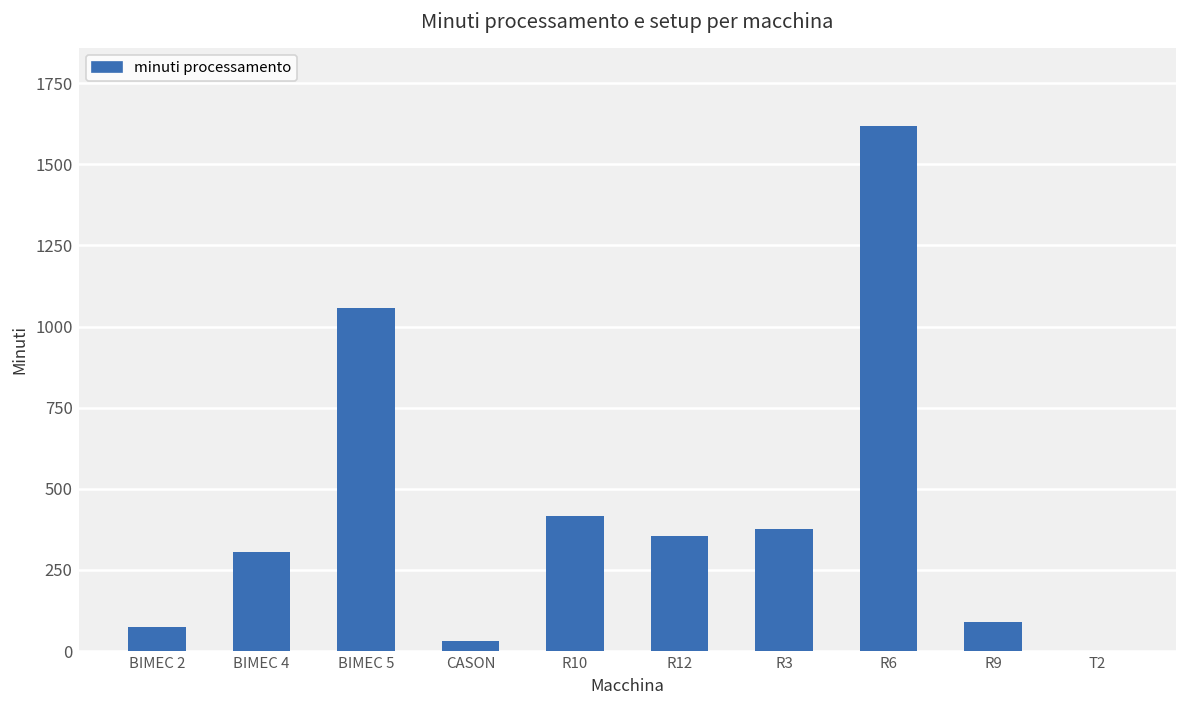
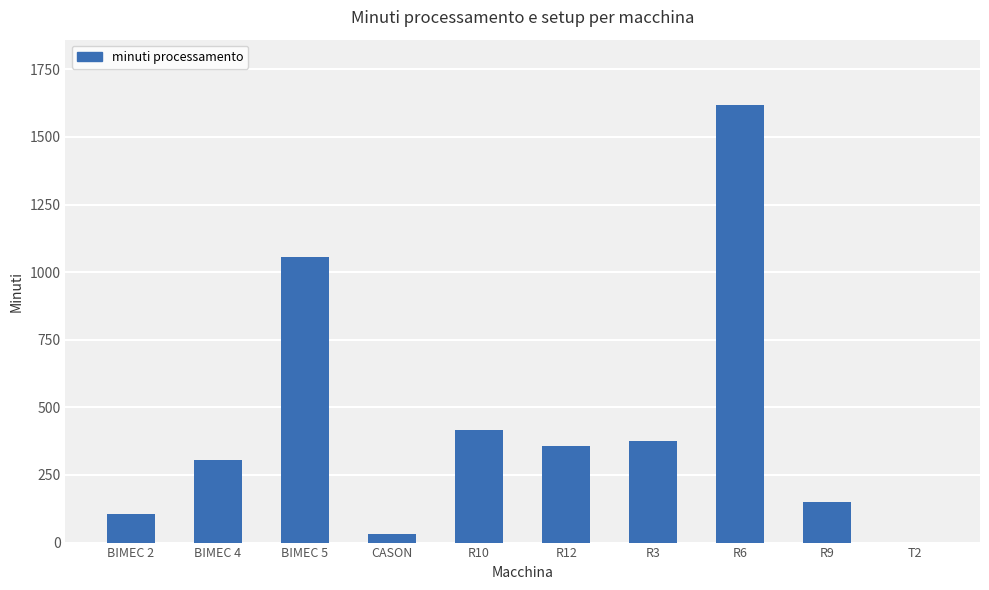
BIMEC 2: 80 -> 110
R9: 90 -> 150
